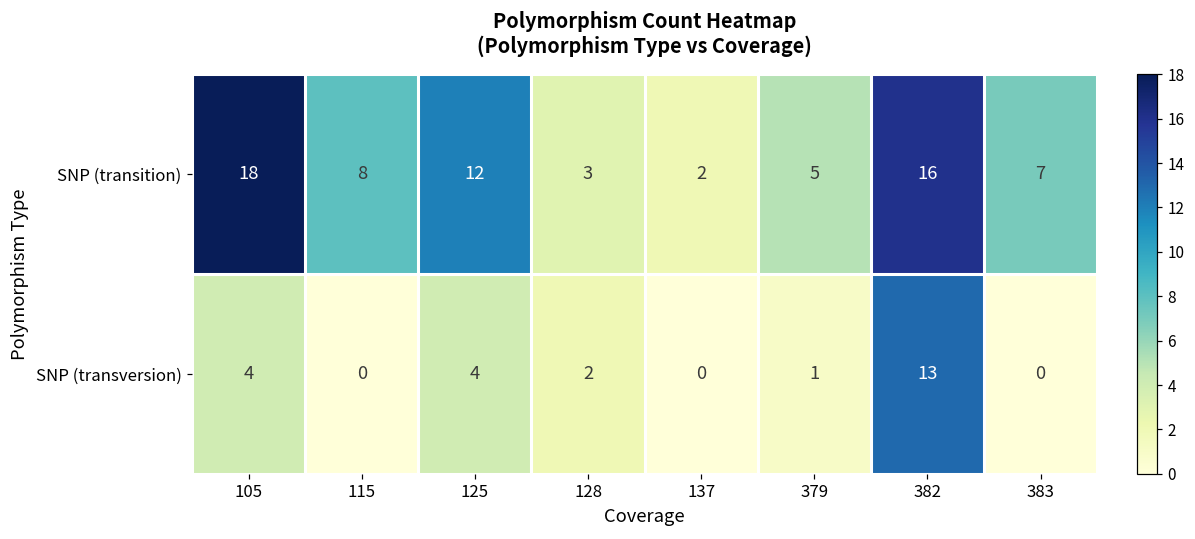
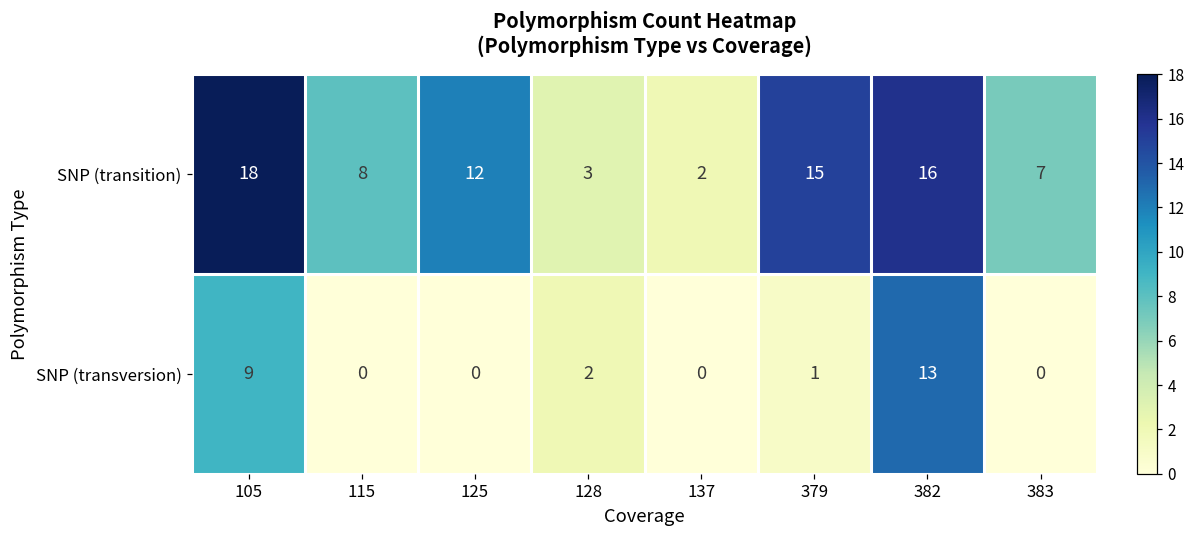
SNP (transition), 379: 5 -> 15
SNP (transversion), 105: 4 -> 9
SNP (transversion), 125: 4 -> 0
